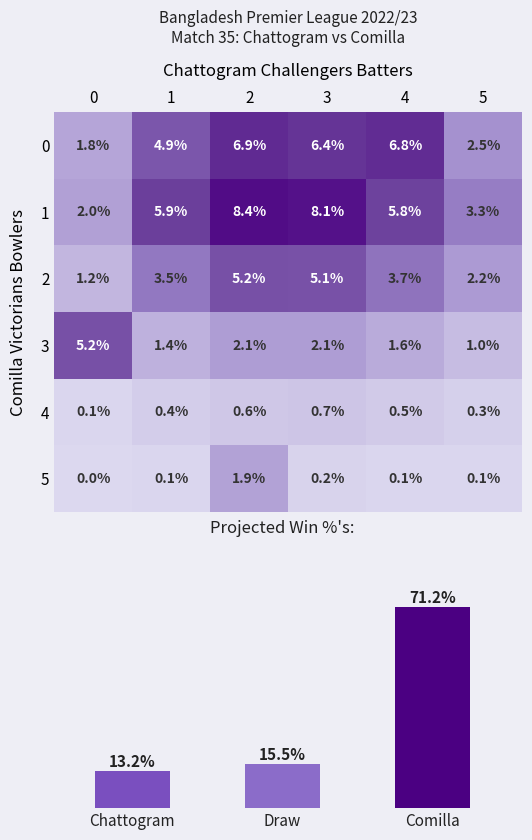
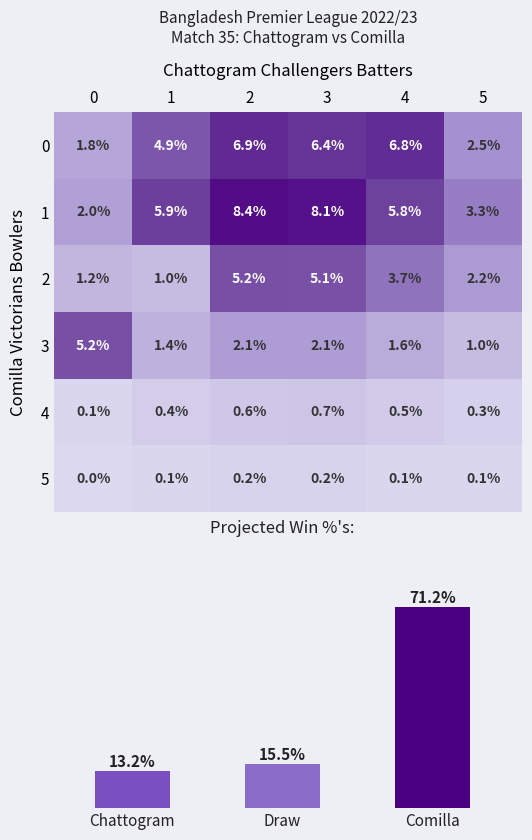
Bangladesh Premier League 2022/23 Match 35: Chattogram vs Comilla, 2, 1: 3.5% -> 1.0%
Bangladesh Premier League 2022/23 Match 35: Chattogram vs Comilla, 5, 2: 1.9% -> 0.2%
